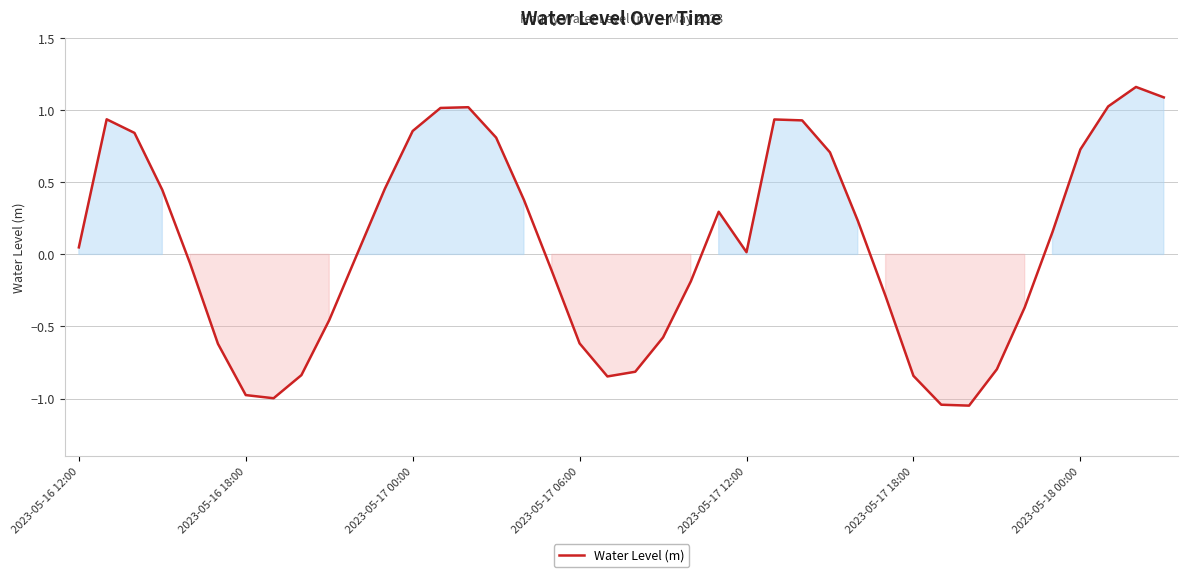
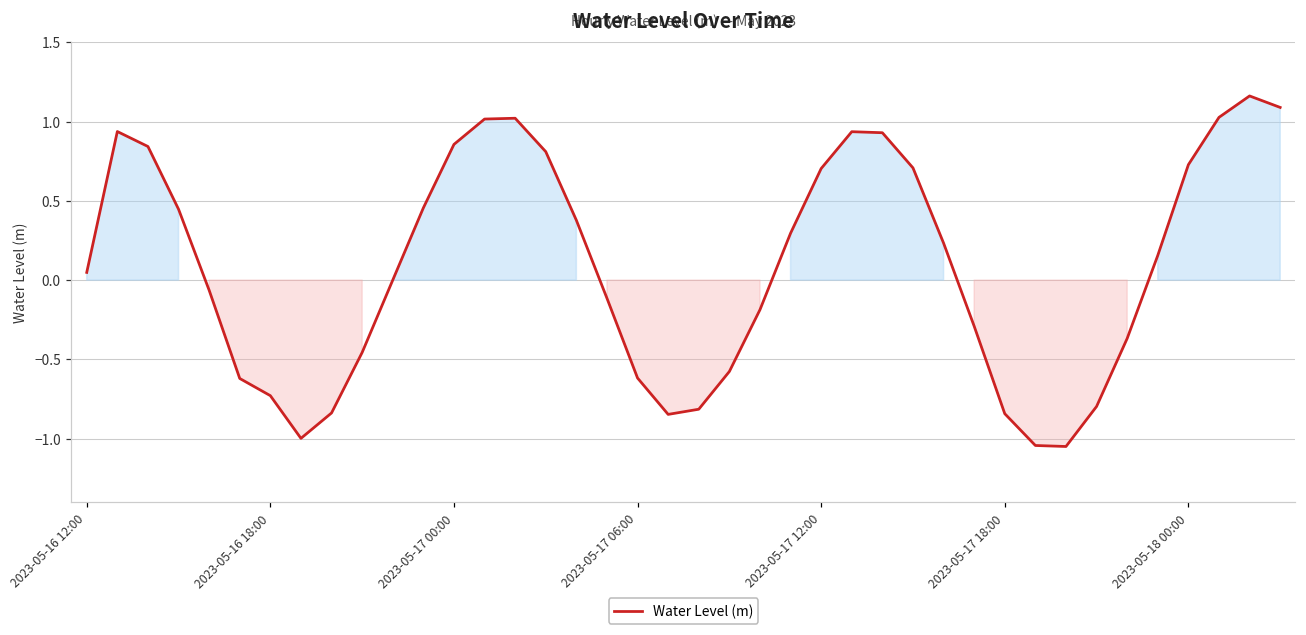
2023-05-16 18:00: -0.98 -> -0.73
2023-05-17 12:00: 0.02 -> 0.70
